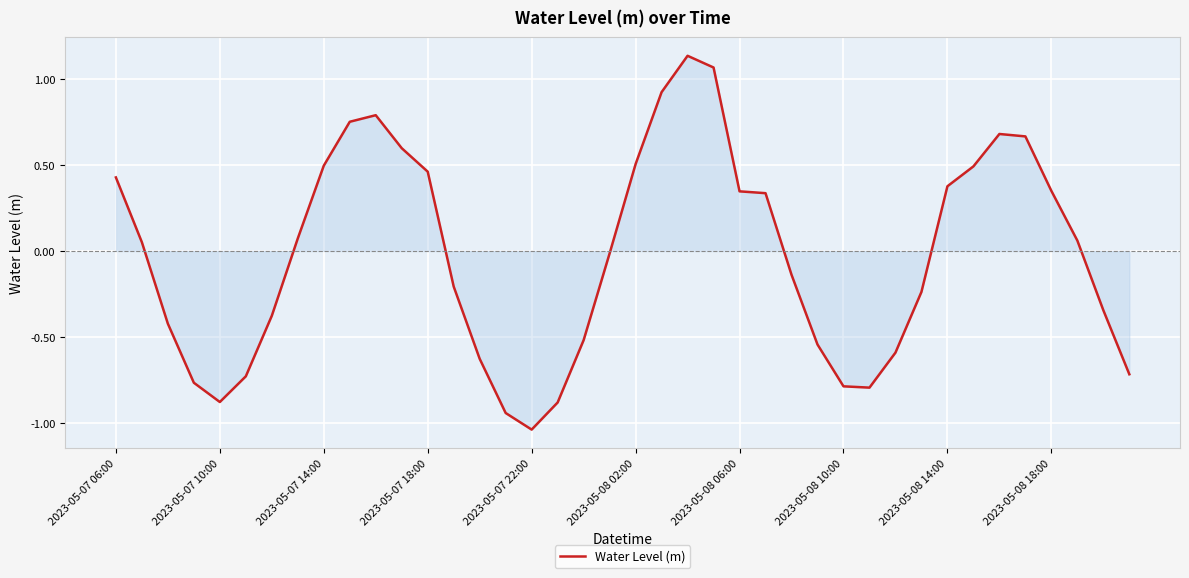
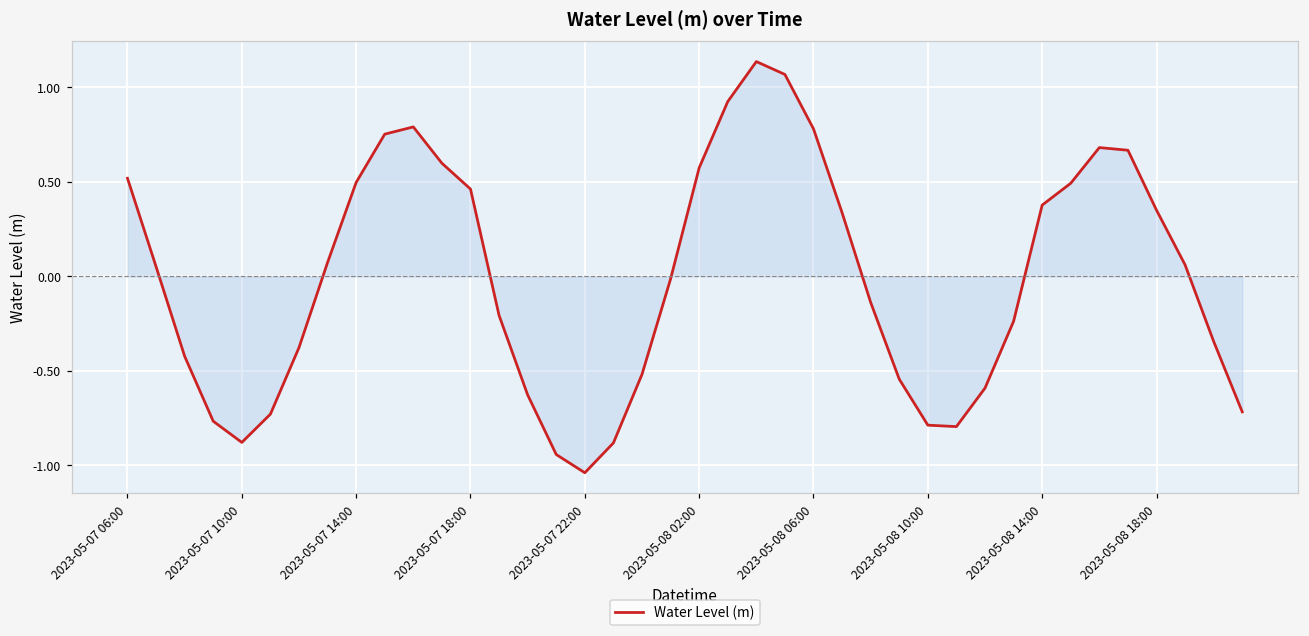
Water Level (m), 2023-05-07 06:00: 0.43 -> 0.52
Water Level (m), 2023-05-08 02:00: 0.50 -> 0.57
Water Level (m), 2023-05-08 06:00: 0.35 -> 0.78
